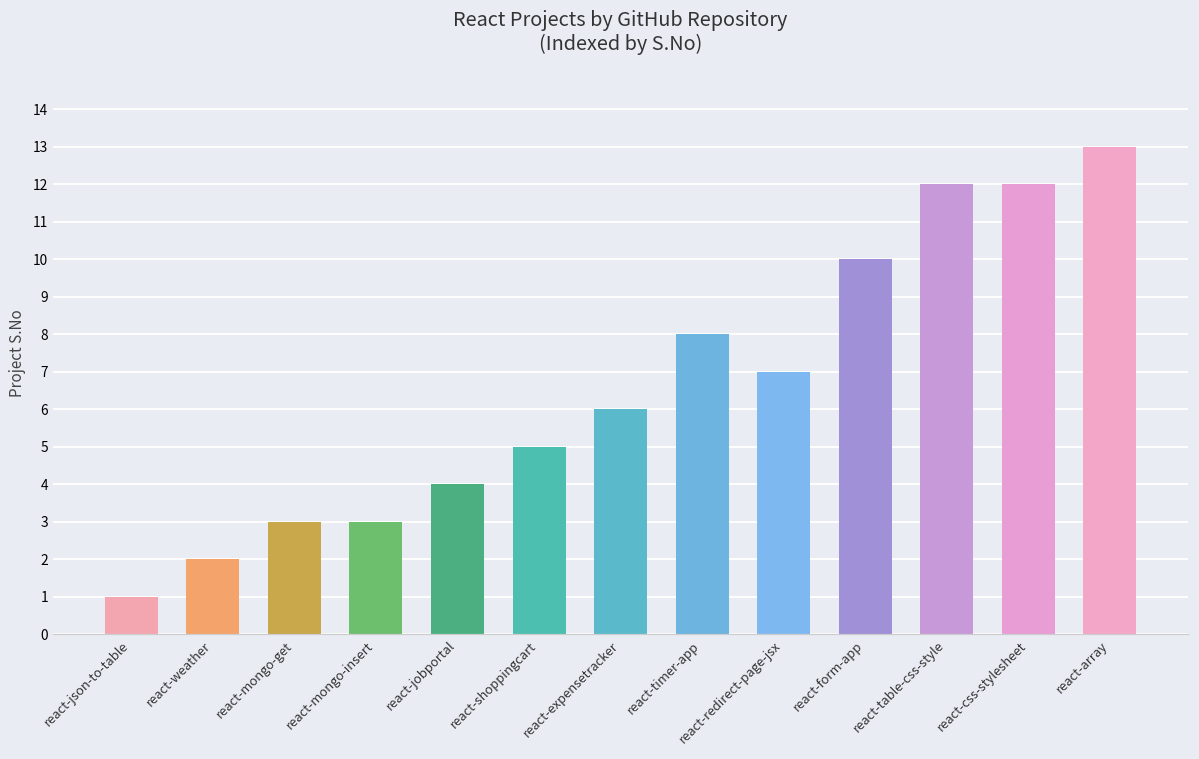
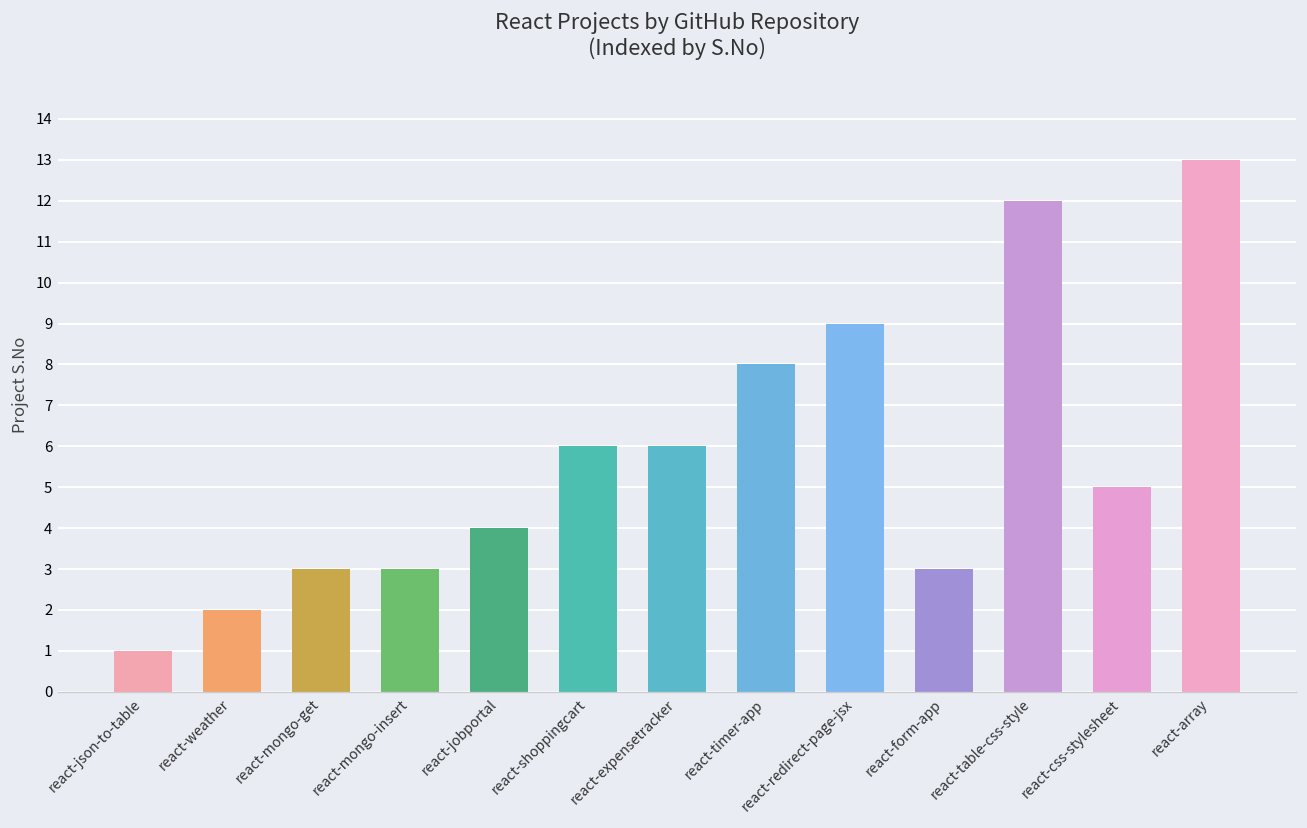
react-shoppingcart: 5 -> 6
react-redirect-page-jsx: 7 -> 9
react-form-app: 10 -> 3
react-css-stylesheet: 12 -> 5
